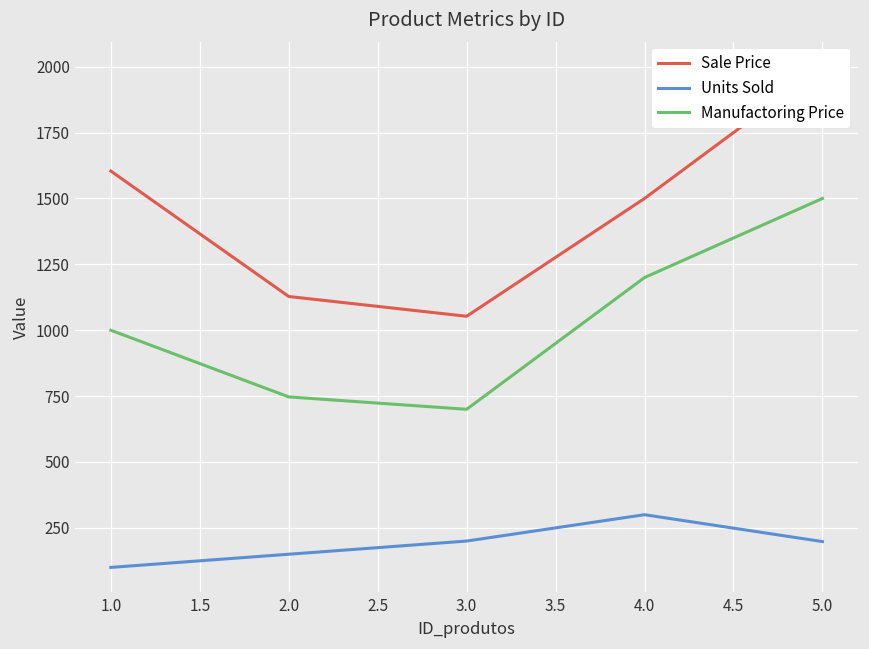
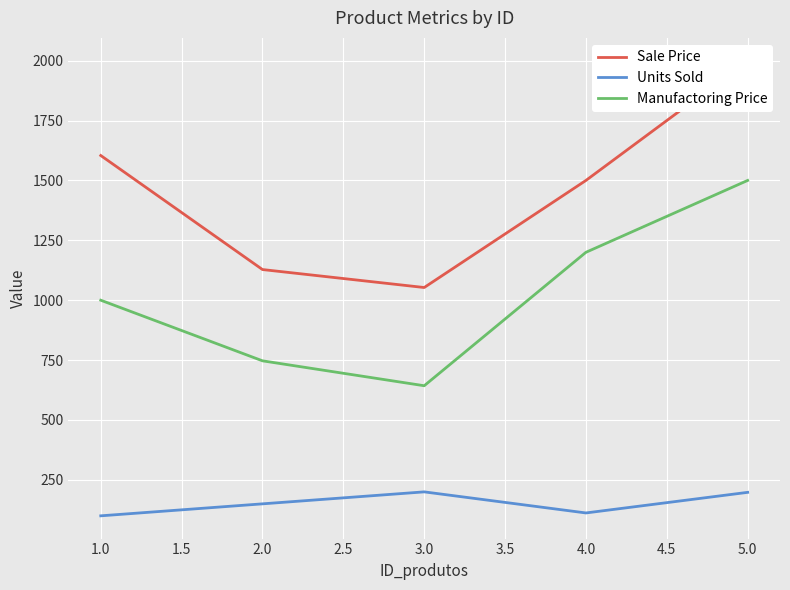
Manufactoring Price, 3.0: 700 -> 640
Units Sold, 4.0: 300 -> 110
